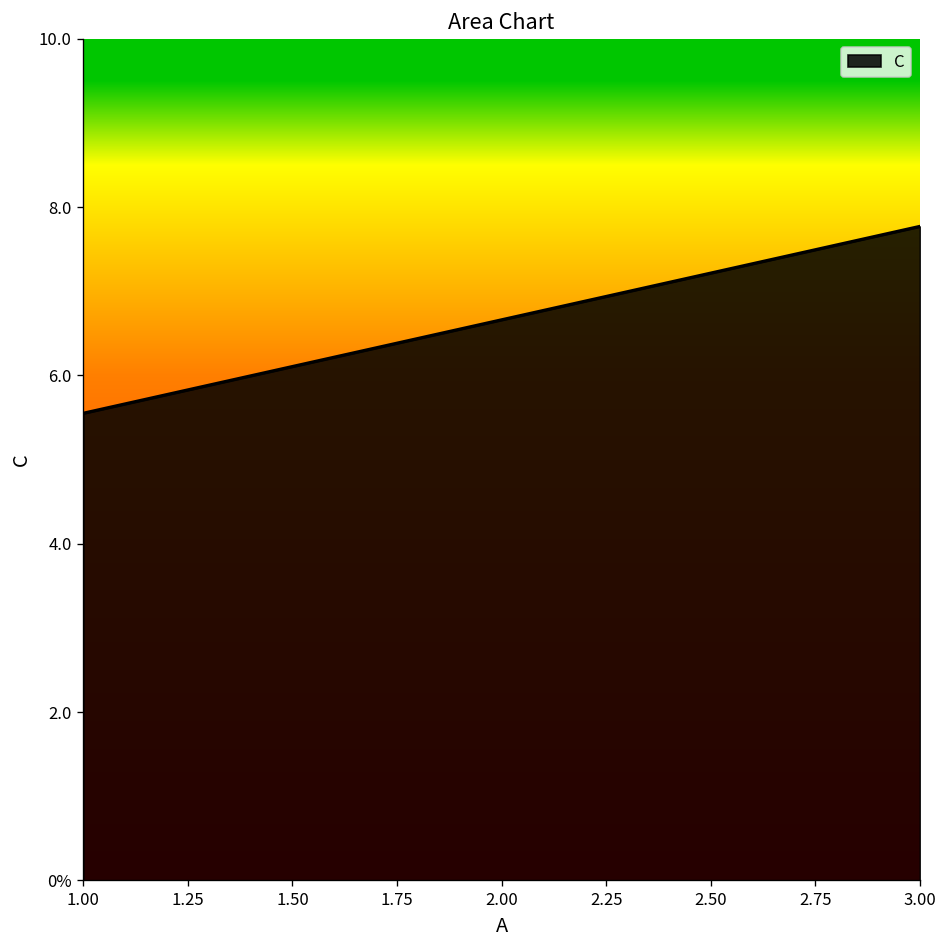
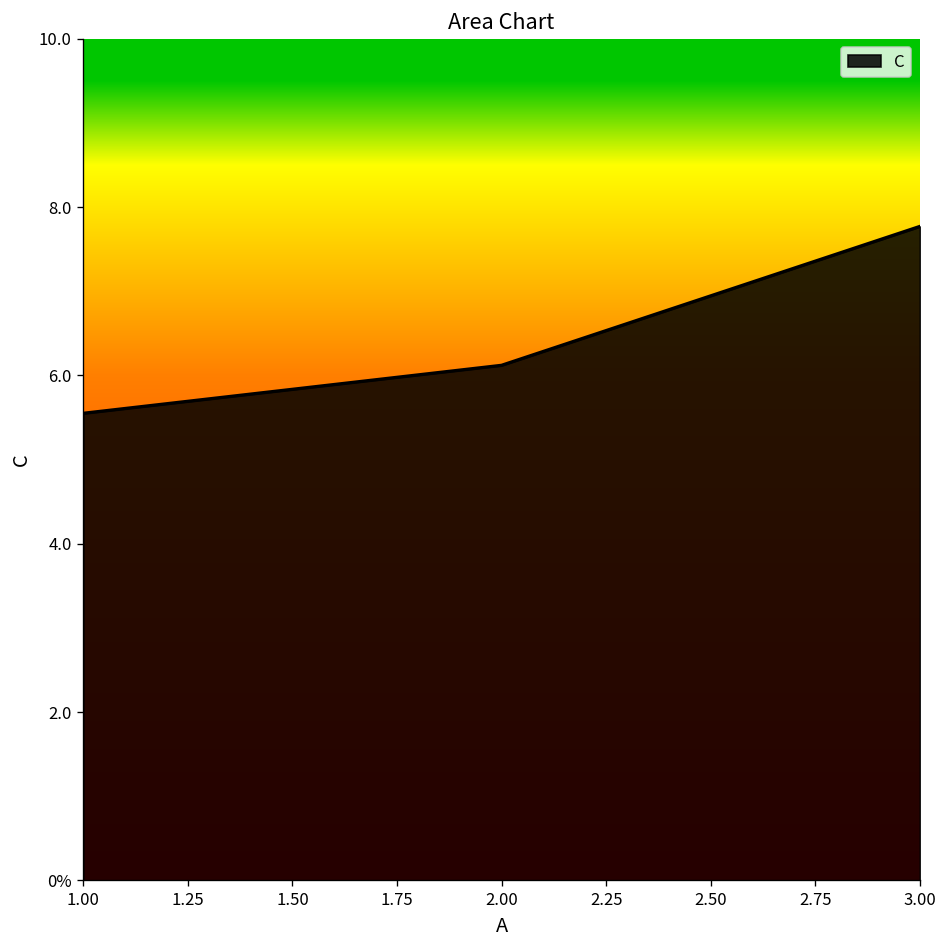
2.00: 6.7 -> 6.1
